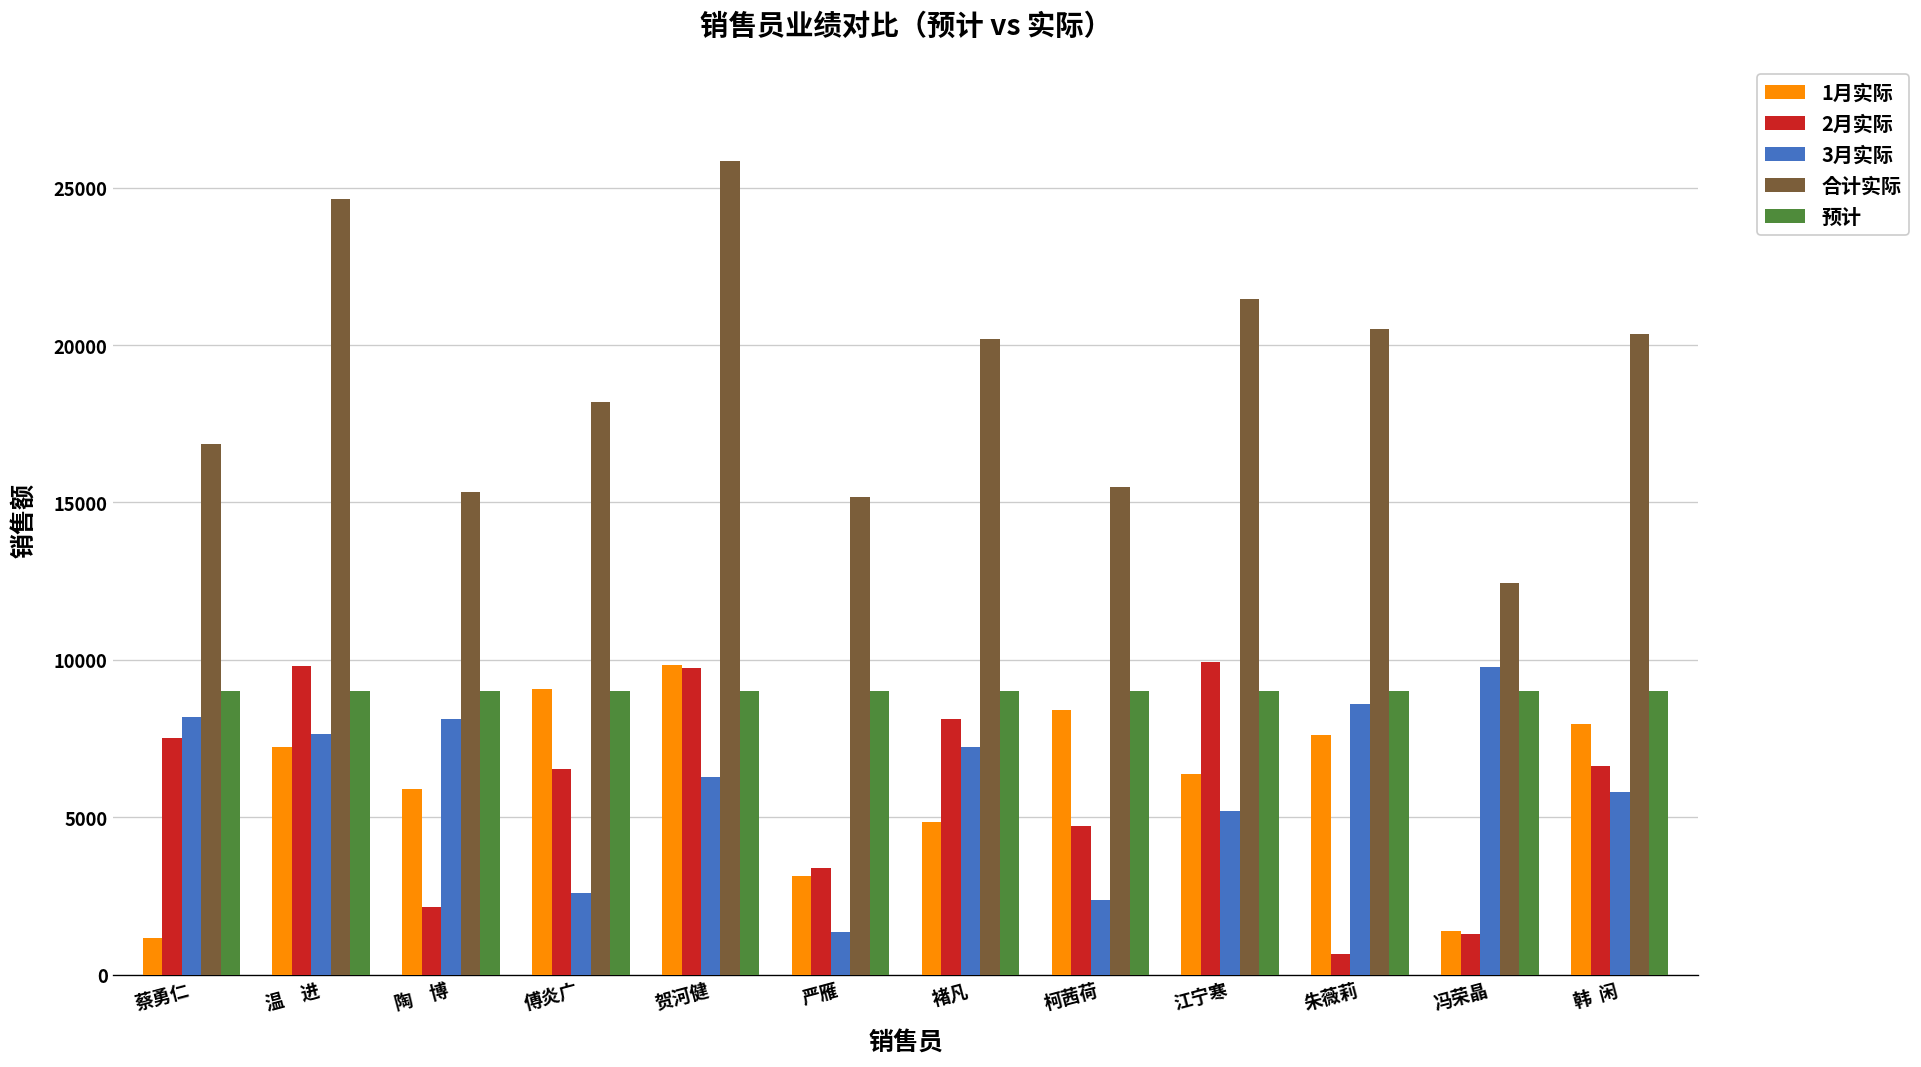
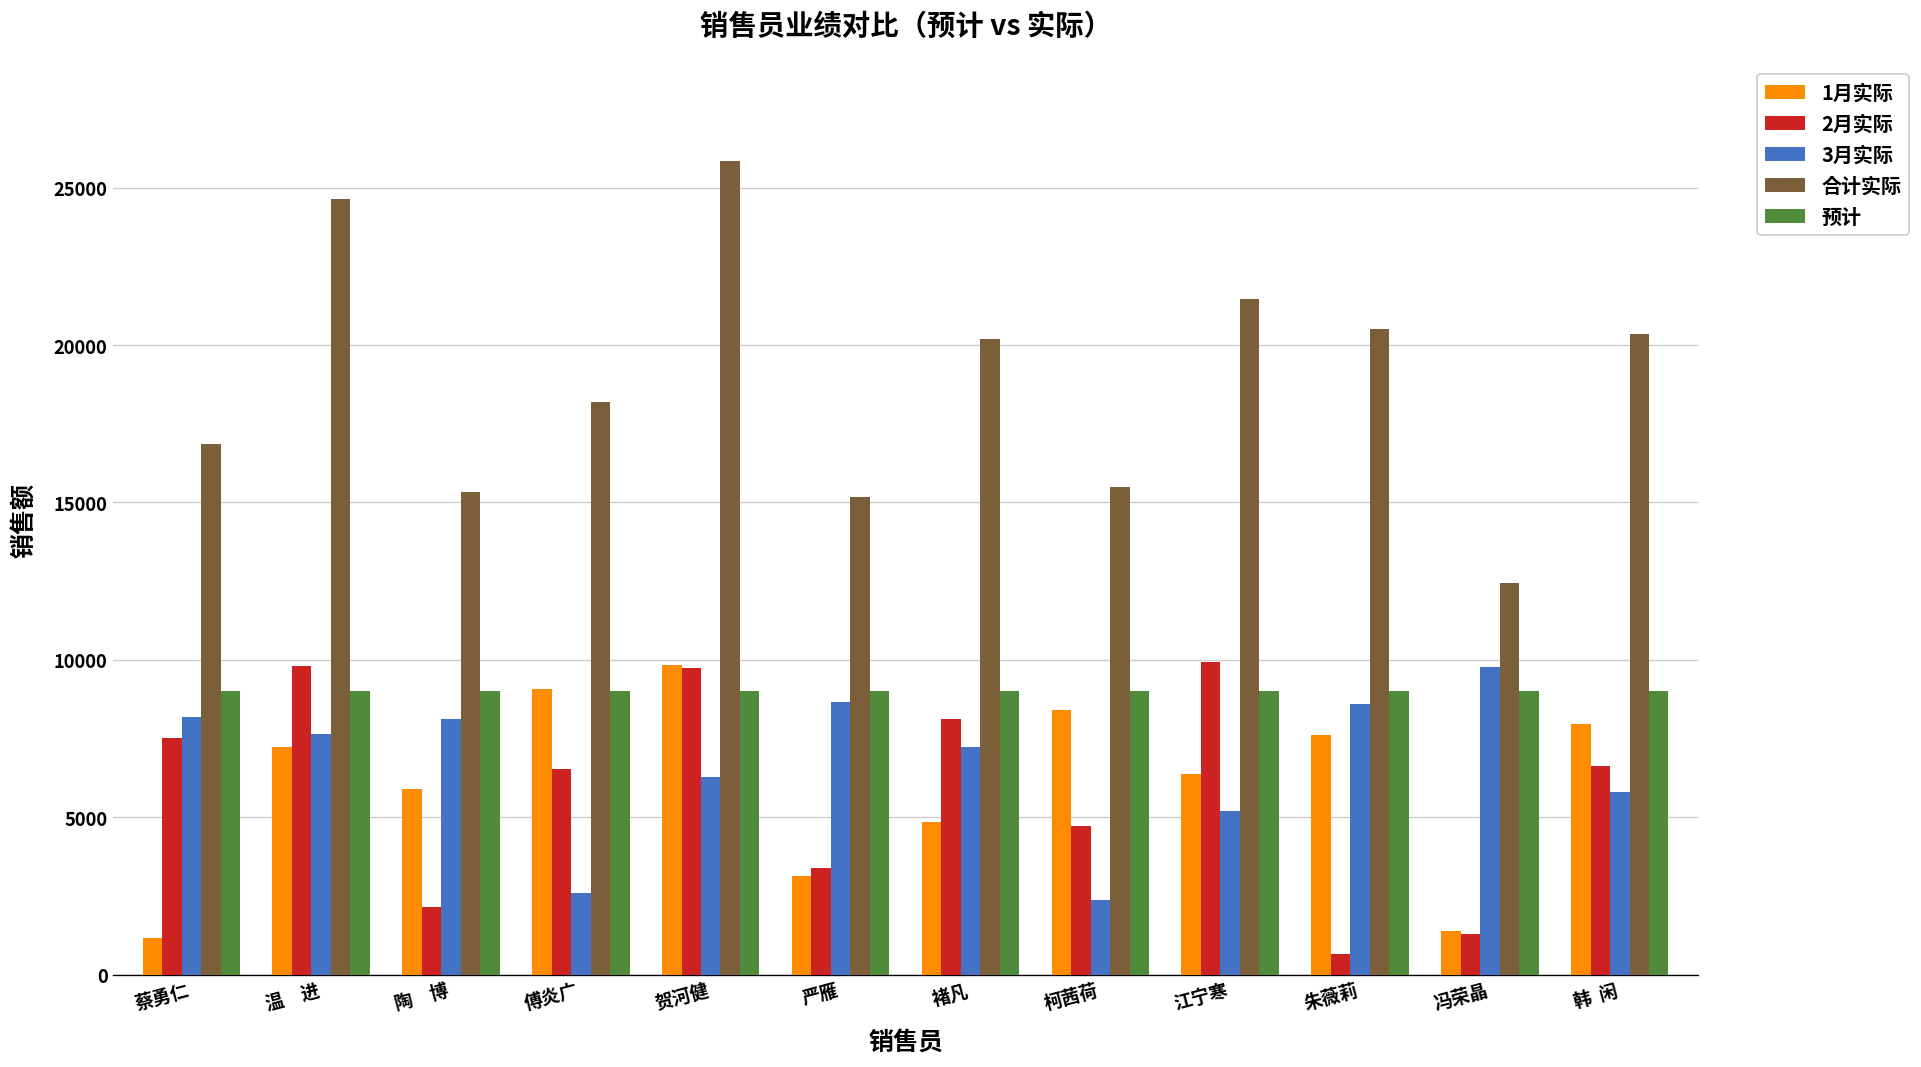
3月实际, 严雁: 1400 -> 8700
